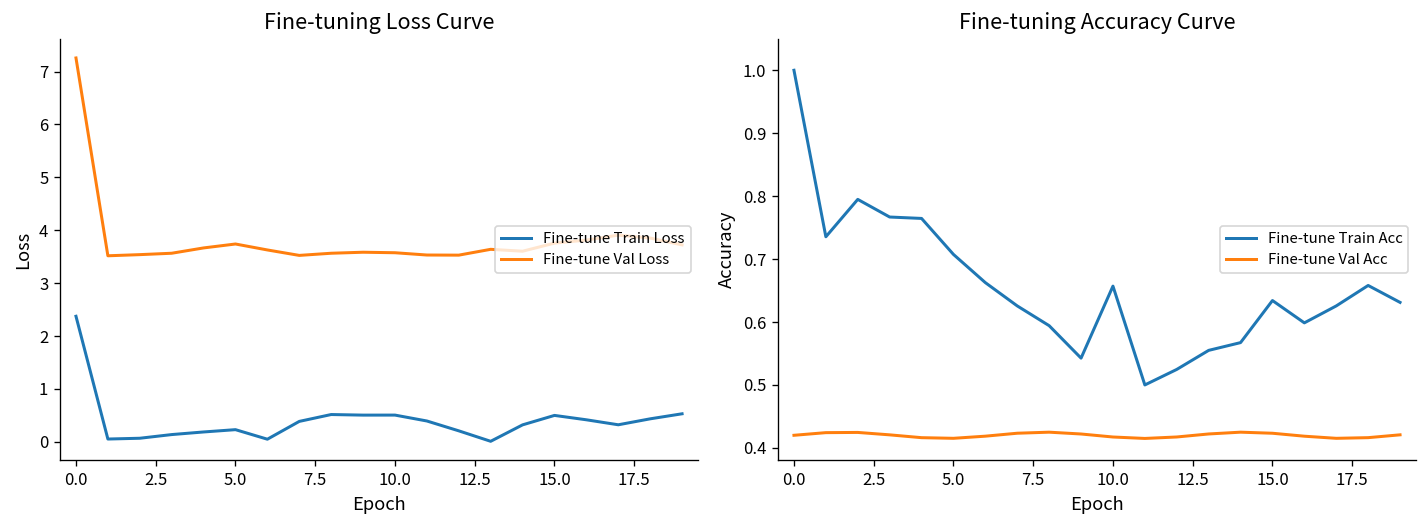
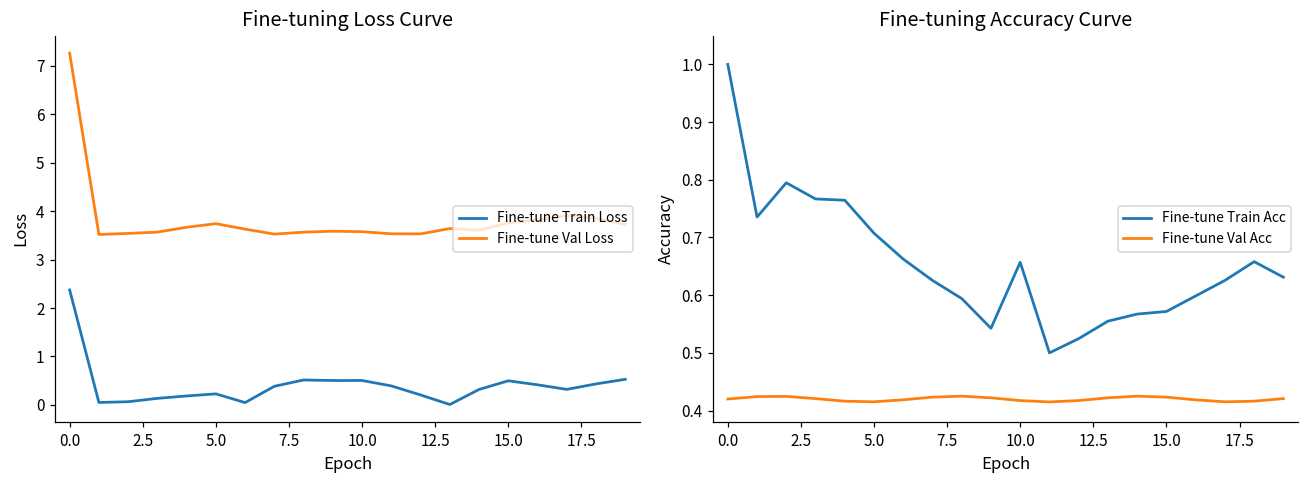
Fine-tuning Accuracy Curve, Fine-tune Train Acc, 15.0: 0.63 -> 0.57
